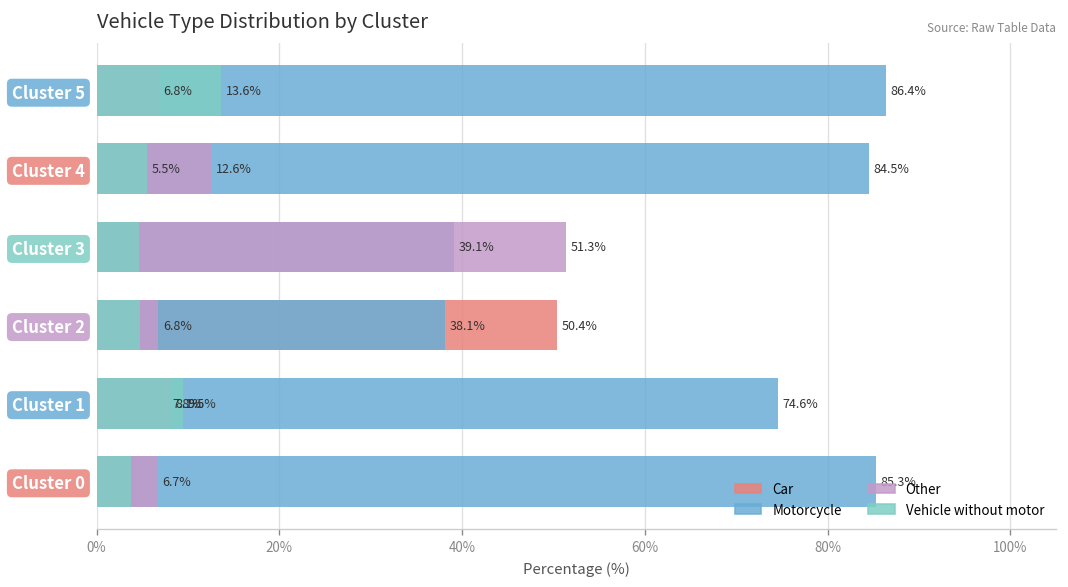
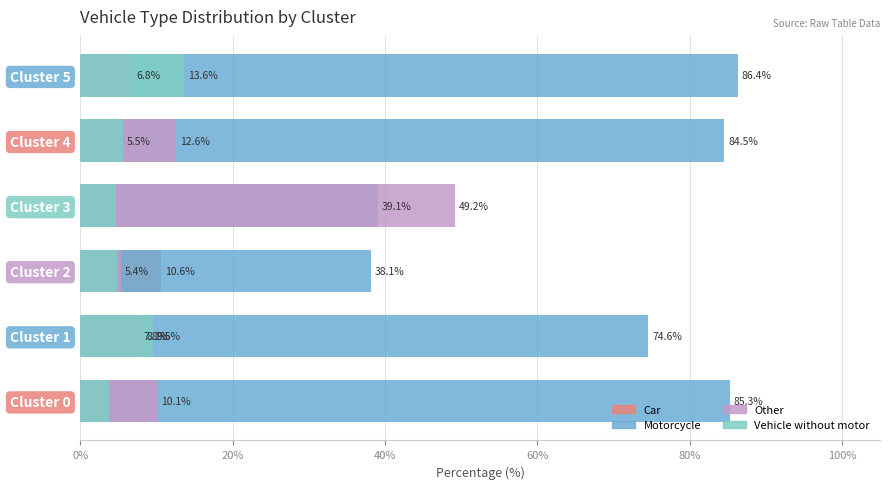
Other, Cluster 3: 51.3% -> 49.2%
Car, Cluster 2: 50.4% -> 10.6%
Other, Cluster 2: 6.8% -> 5.4%
Other, Cluster 0: 6.7% -> 10.1%
